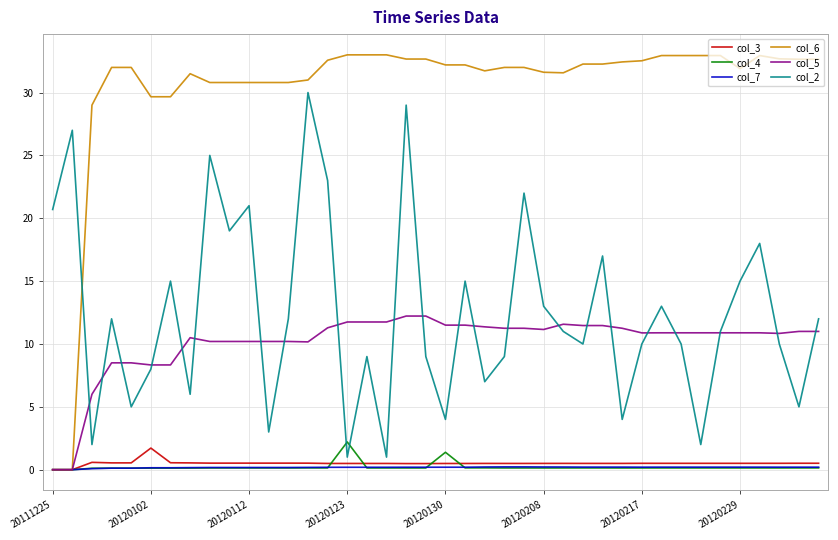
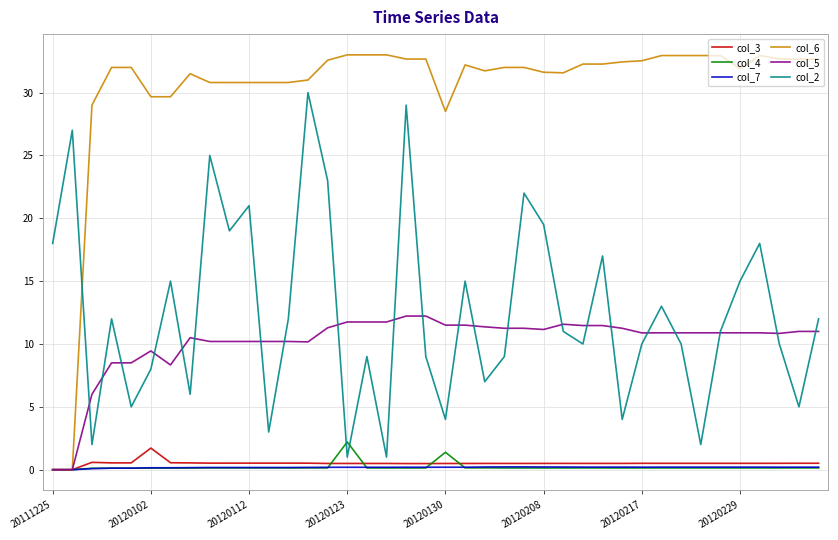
col_2, 20111225: 20.7 -> 18.0
col_5, 20120102: 8.3 -> 9.4
col_6, 20120130: 32.2 -> 28.5
col_2, 20120208: 13.0 -> 19.5
